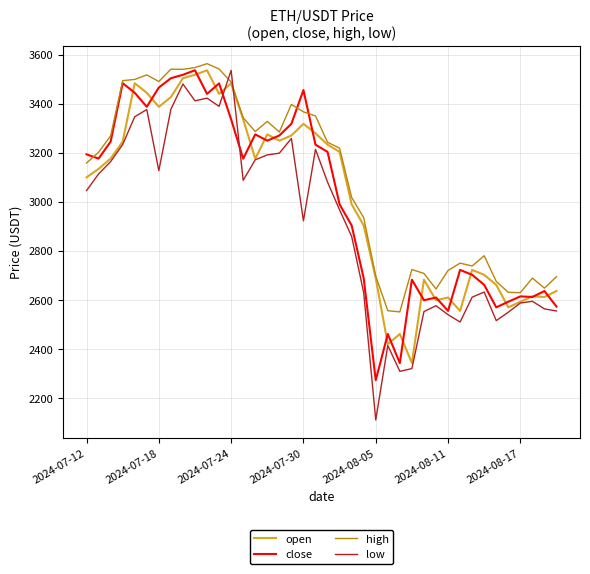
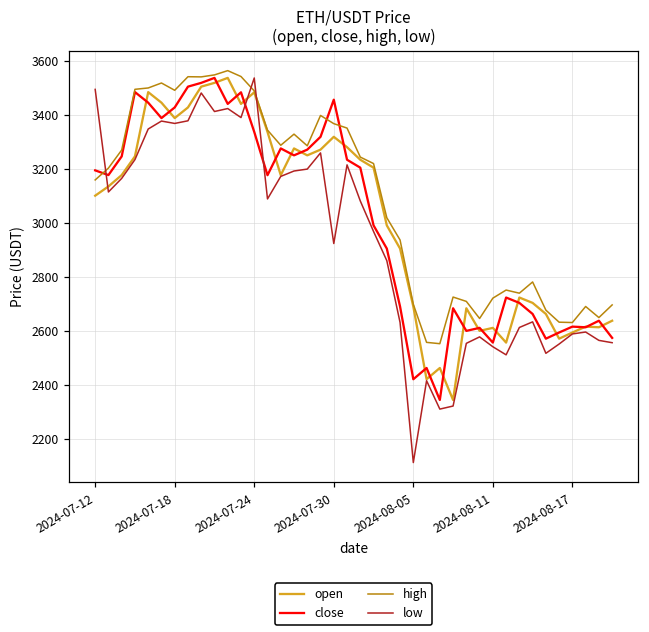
low, 2024-07-12: 3050 -> 3490
close, 2024-07-18: 3470 -> 3430
low, 2024-07-18: 3130 -> 3370
close, 2024-08-05: 2270 -> 2420
